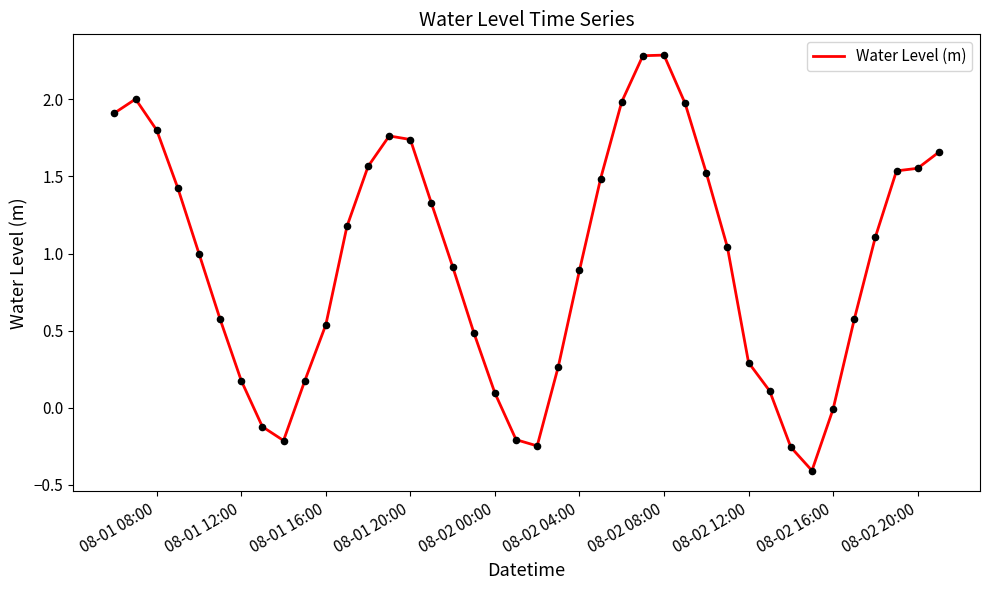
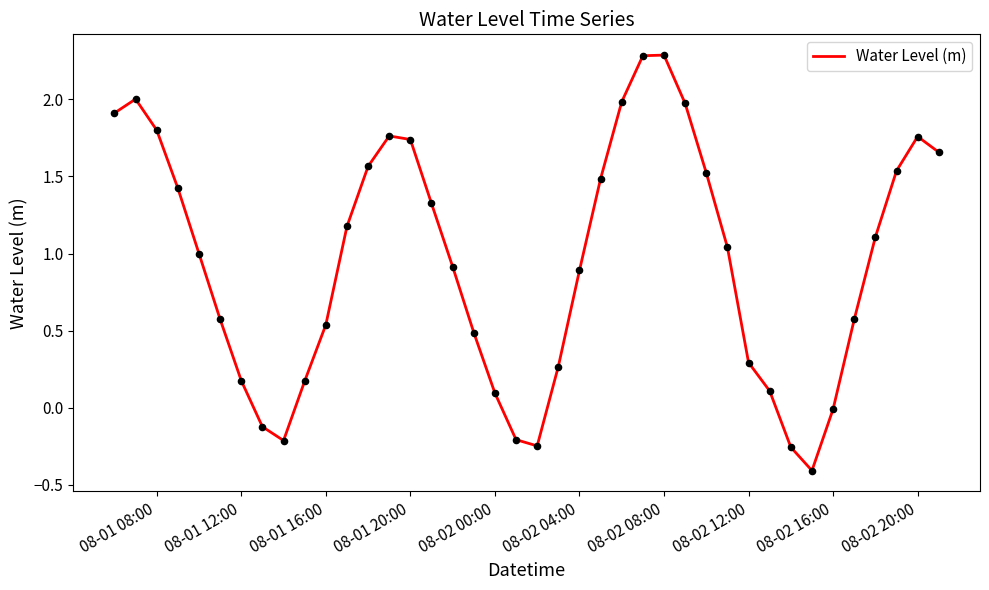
08-02 20:00: 1.55 -> 1.76
